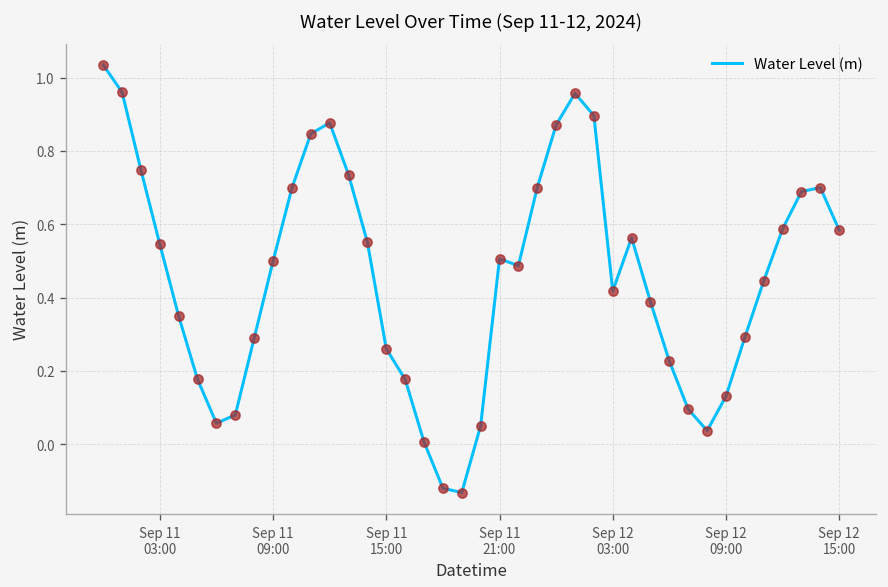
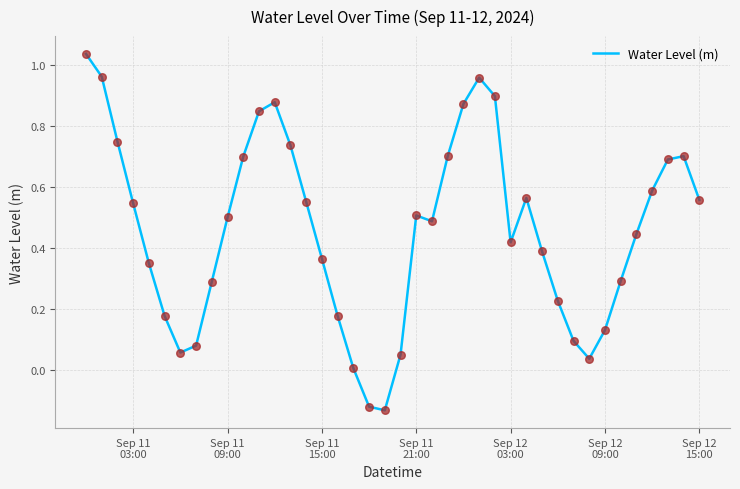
Sep 11 15:00: 0.26 -> 0.36
Sep 12 15:00: 0.58 -> 0.56
